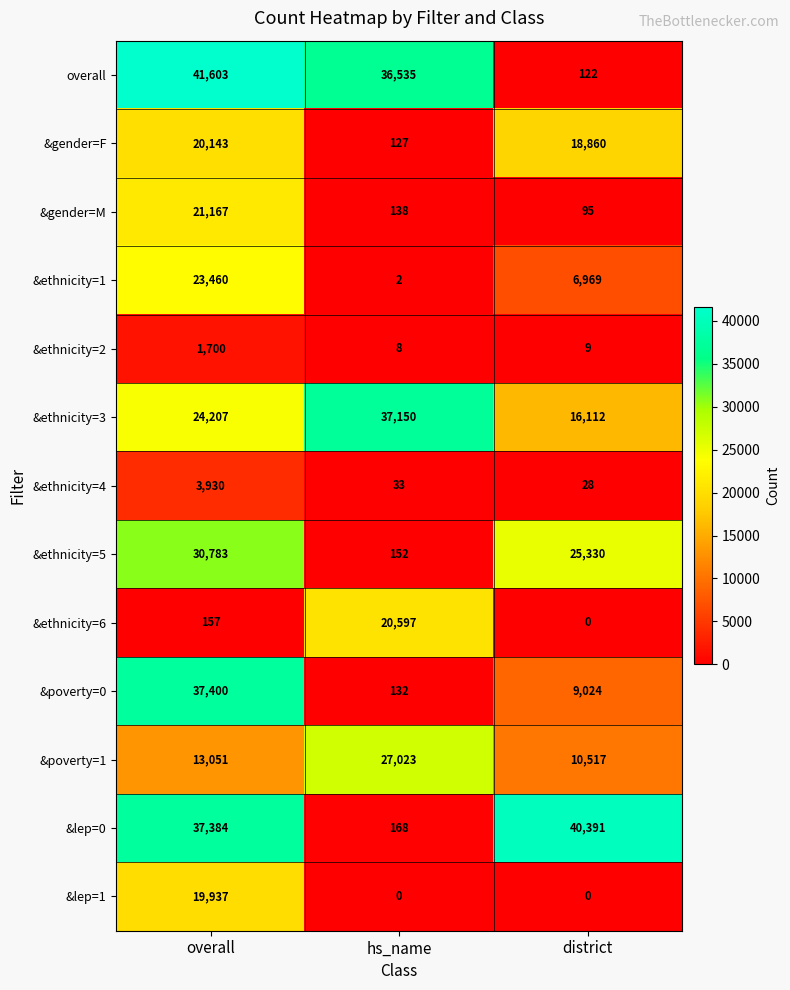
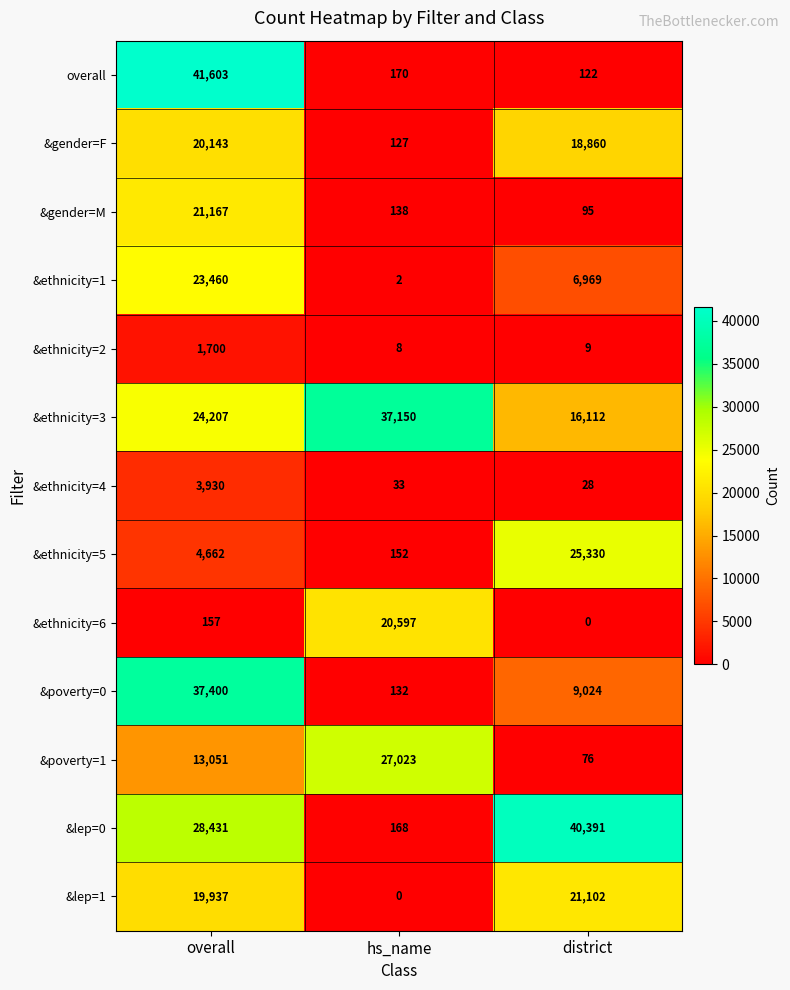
overall, hs_name: 36,535 -> 170
&ethnicity=5, overall: 30,783 -> 4,662
&poverty=1, district: 10,517 -> 76
&lep=0, overall: 37,384 -> 28,431
&lep=1, district: 0 -> 21,102
